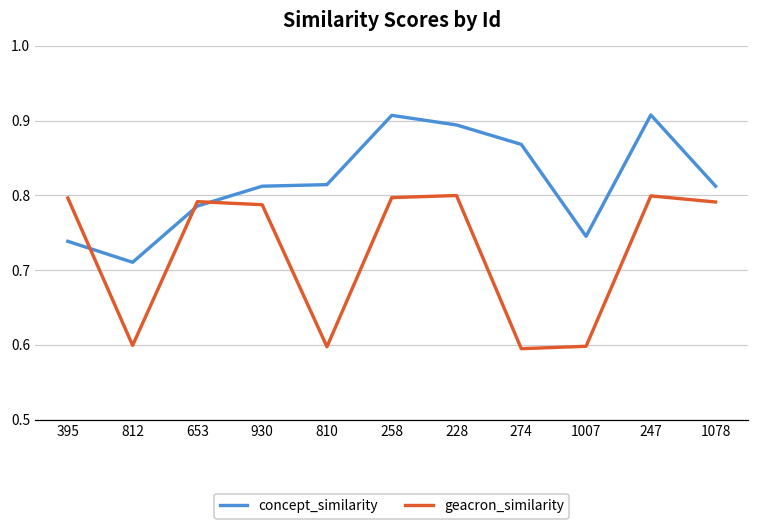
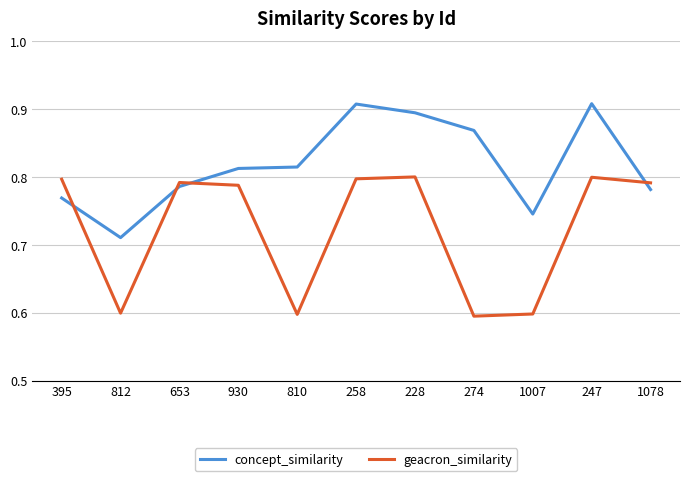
concept_similarity, 395: 0.74 -> 0.77
concept_similarity, 1078: 0.81 -> 0.78
